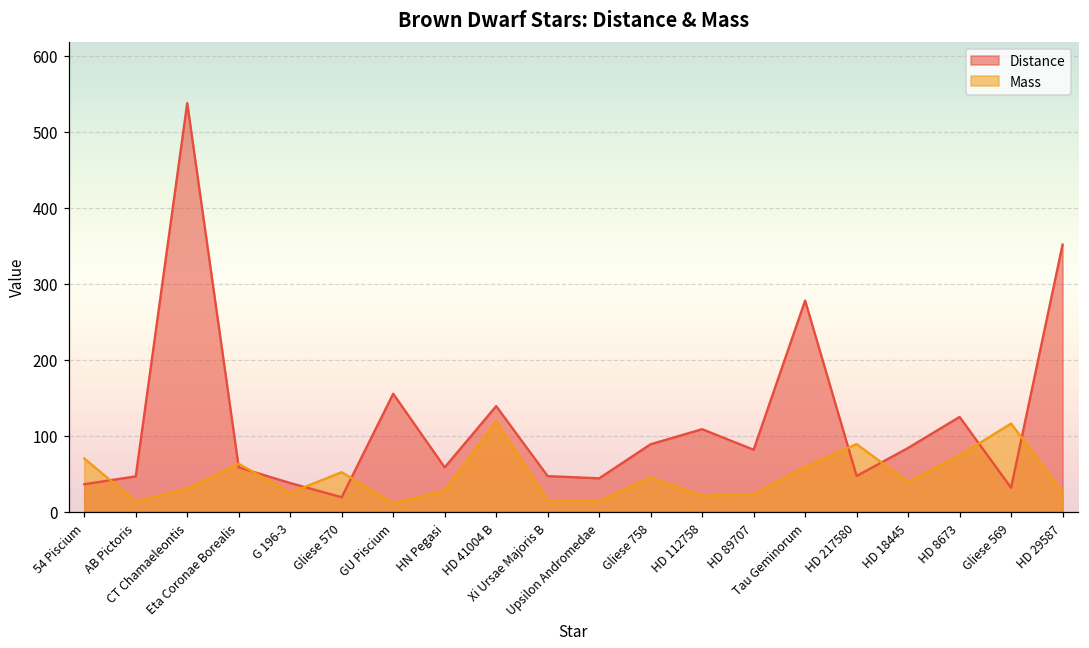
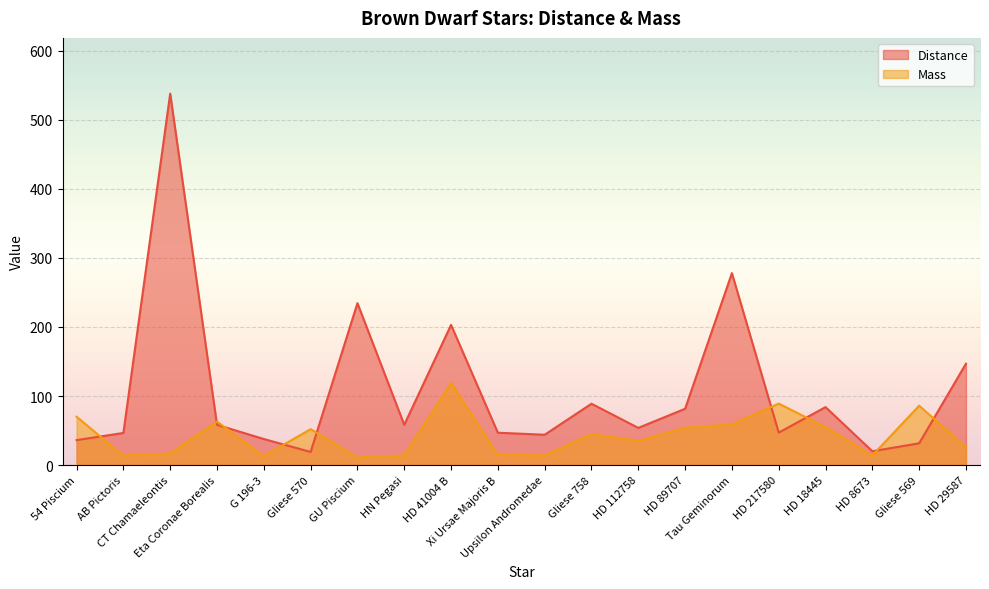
Mass, CT Chamaeleontis: 30 -> 20
Mass, G 196-3: 30 -> 10
Distance, GU Piscium: 160 -> 230
Mass, HN Pegasi: 30 -> 10
Distance, HD 41004 B: 140 -> 200
Distance, HD 112758: 110 -> 50
Mass, HD 112758: 20 -> 40
Mass, HD 89707: 20 -> 50
Mass, HD 18445: 40 -> 60
Distance, HD 8673: 120 -> 20
Mass, HD 8673: 70 -> 10
Mass, Gliese 569: 120 -> 90
Distance, HD 29587: 350 -> 150
